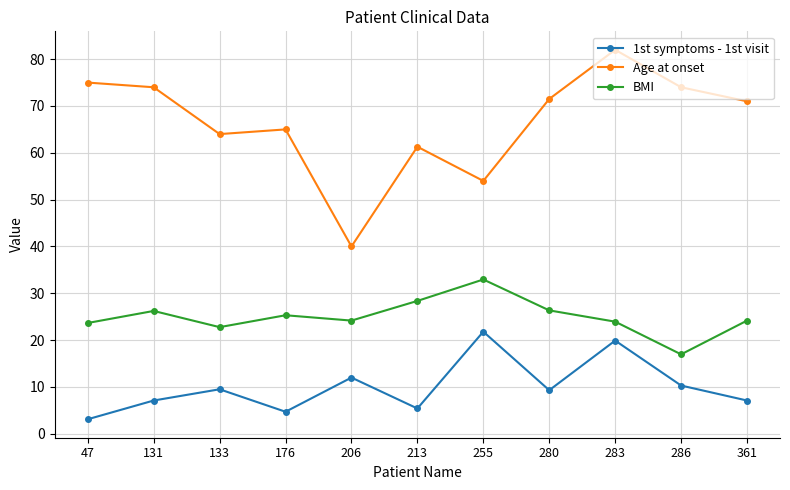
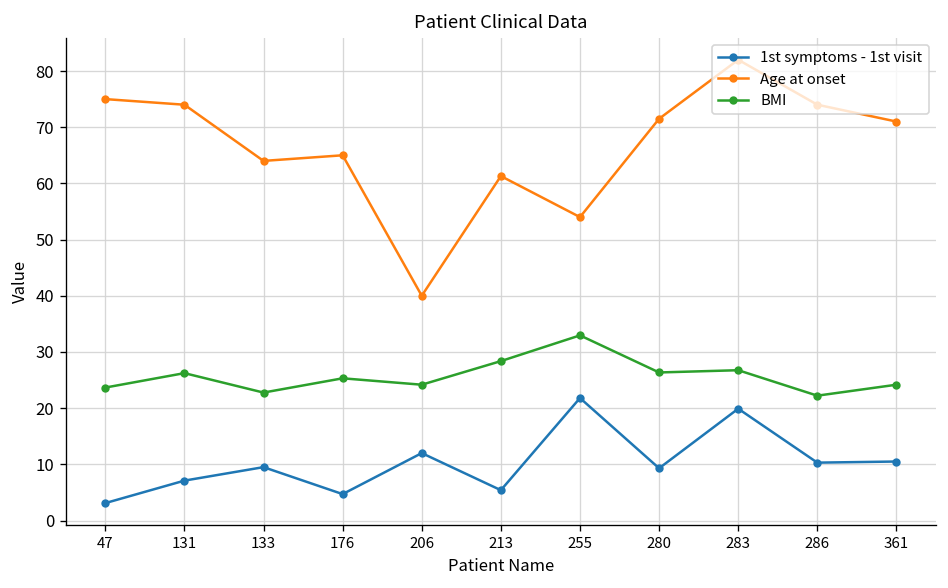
BMI, 283: 24 -> 27
BMI, 286: 17 -> 22
1st symptoms - 1st visit, 361: 7 -> 11
